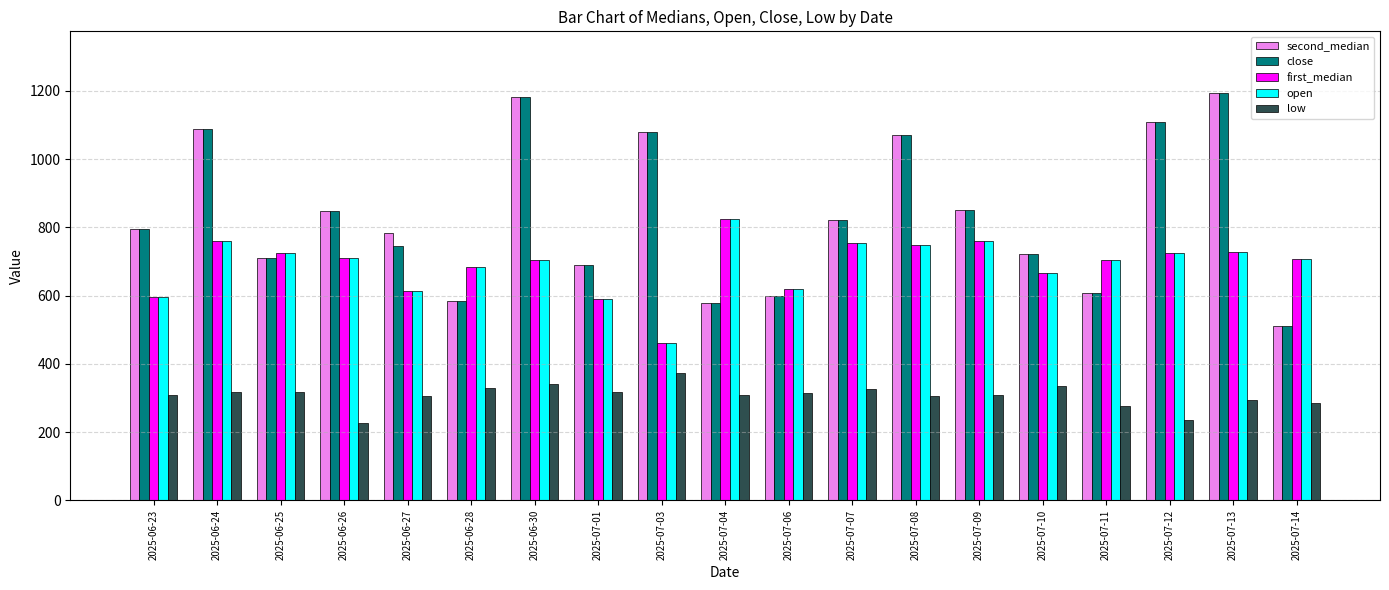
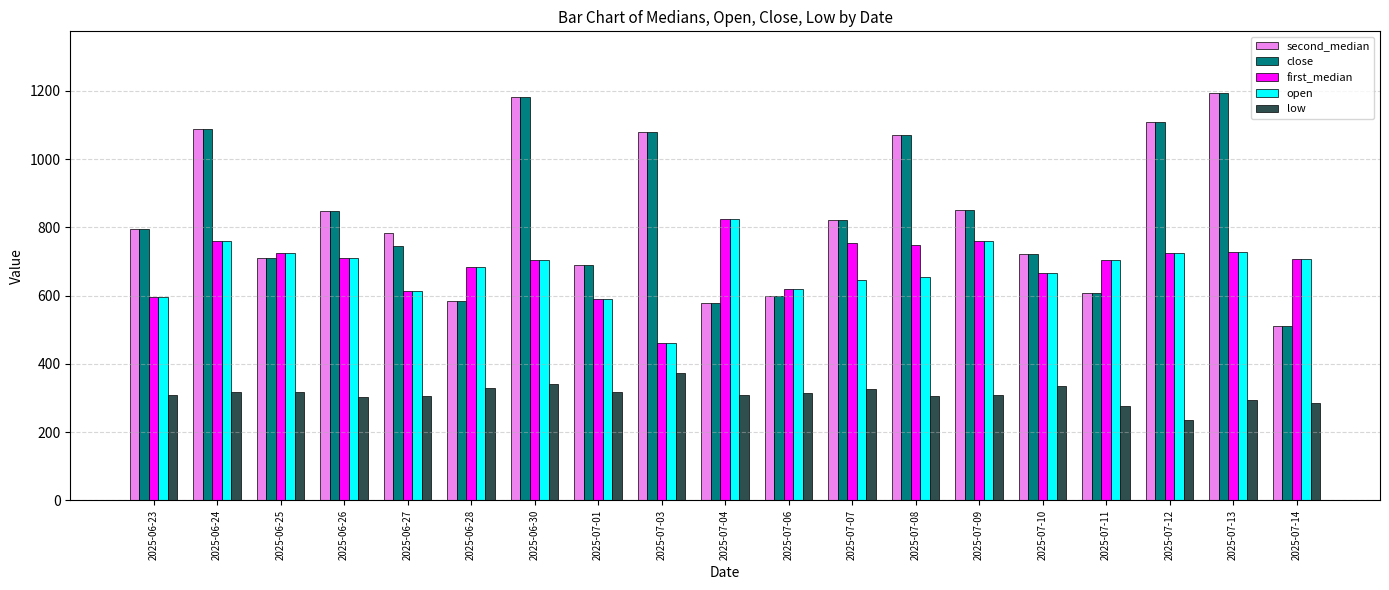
low, 2025-06-26: 230 -> 300
open, 2025-07-07: 760 -> 640
open, 2025-07-08: 750 -> 650
